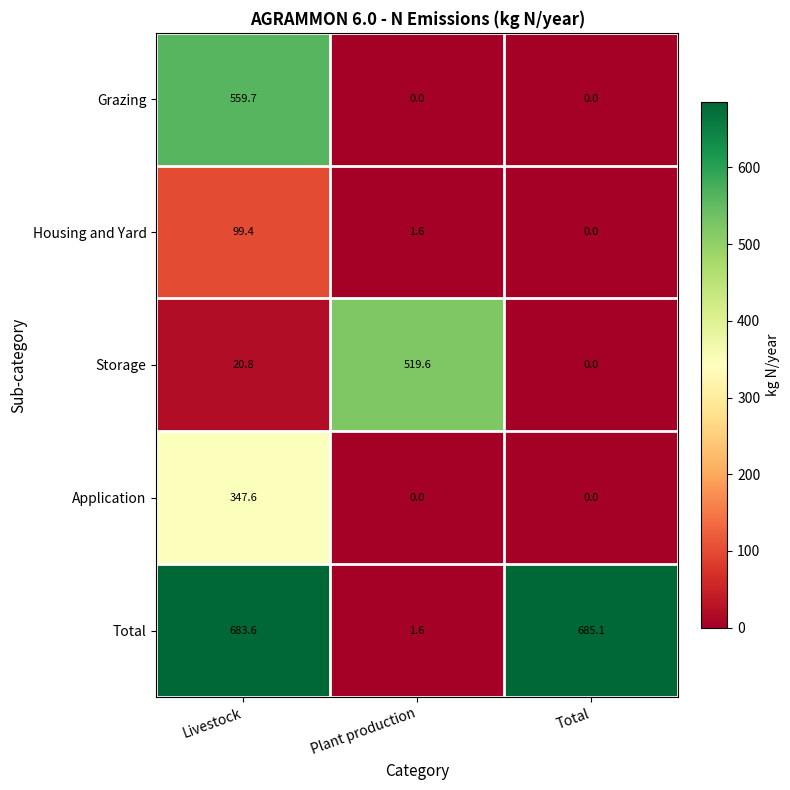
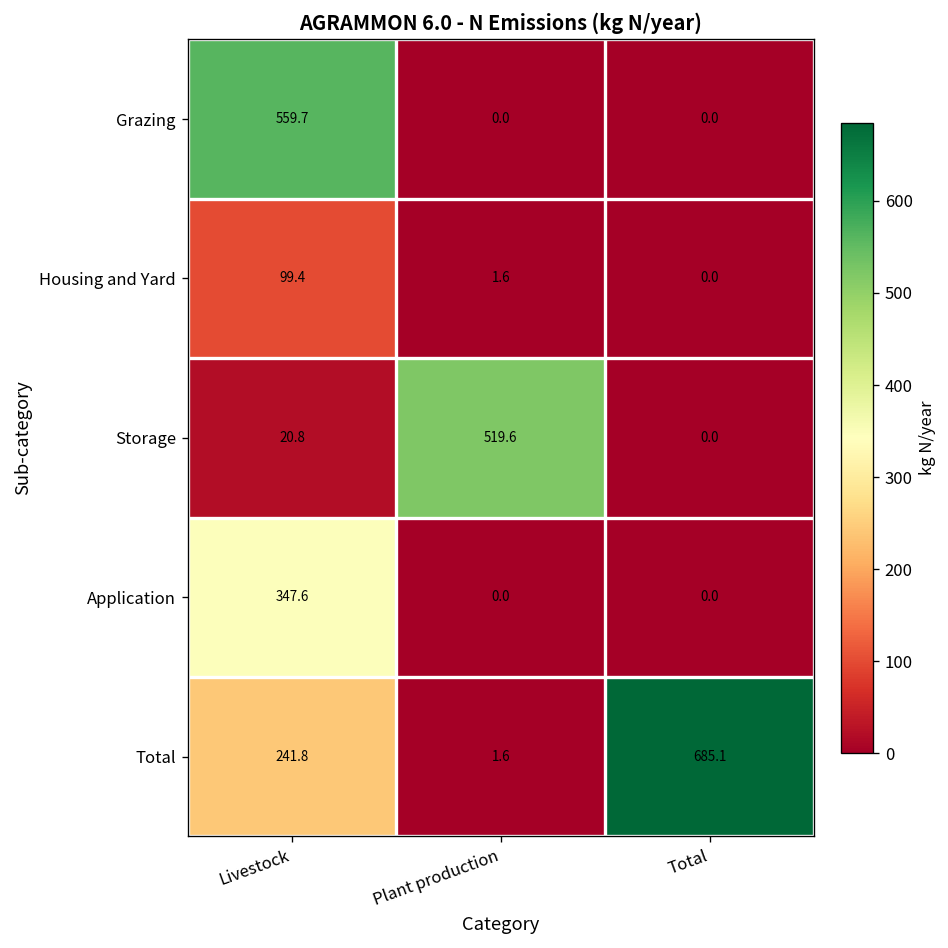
Total, Livestock: 683.6 -> 241.8
